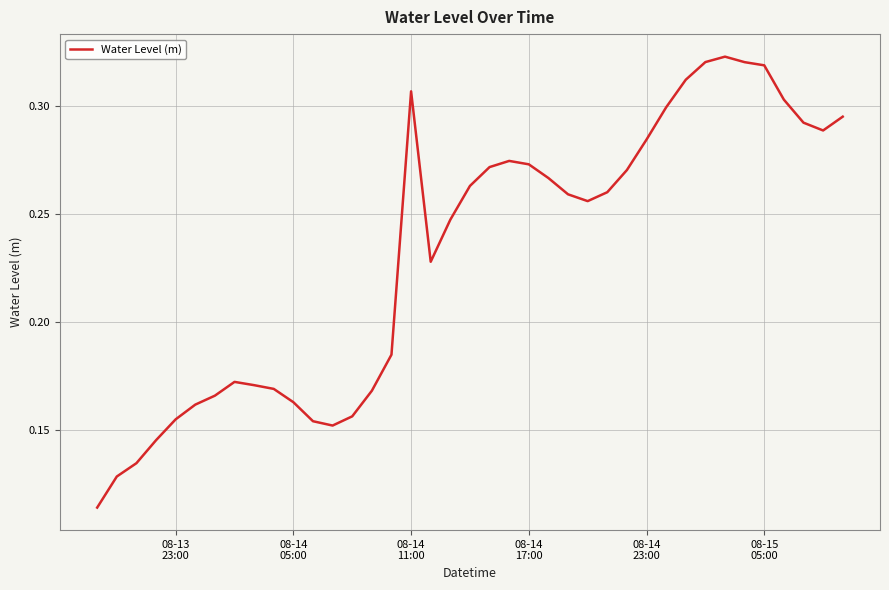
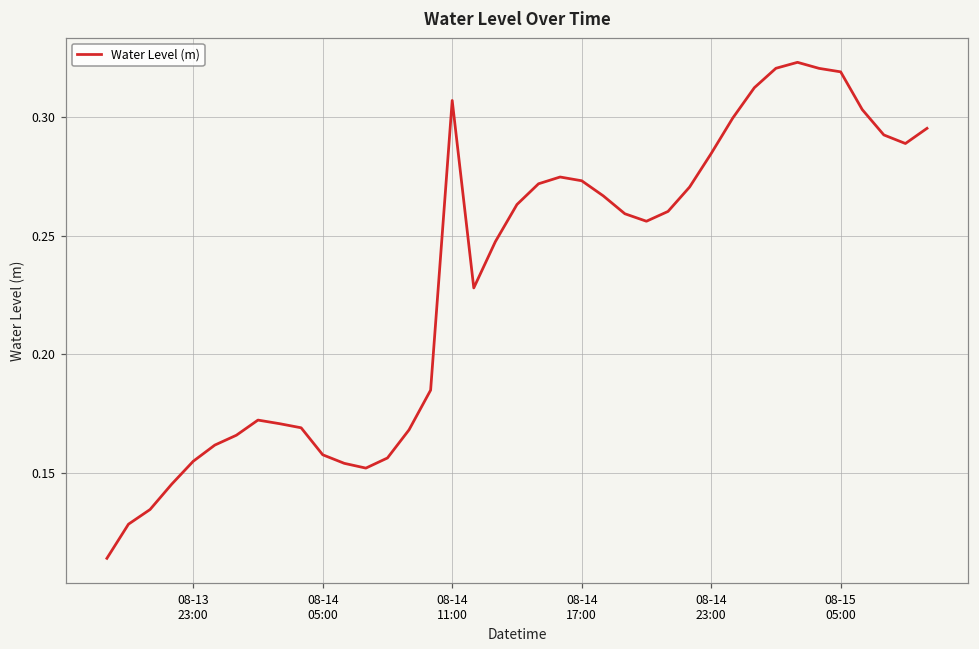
08-14 05:00: 0.163 -> 0.157
